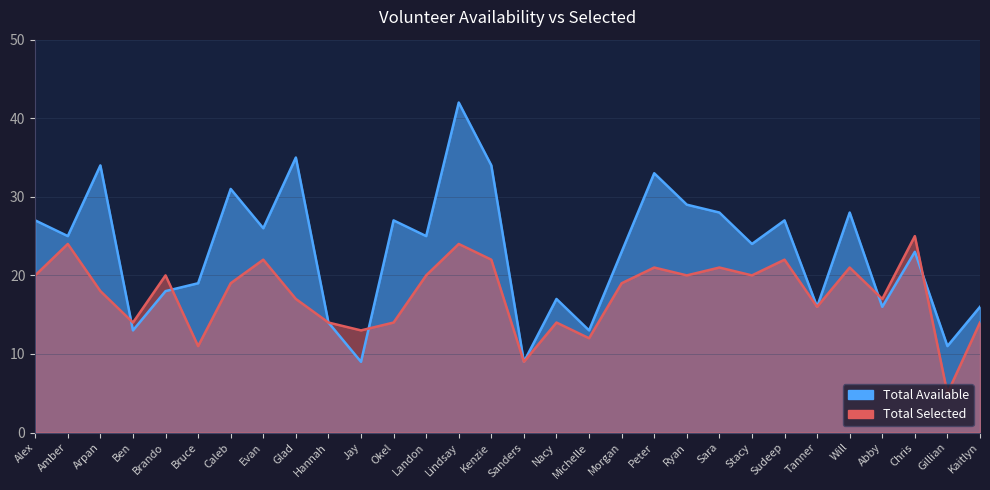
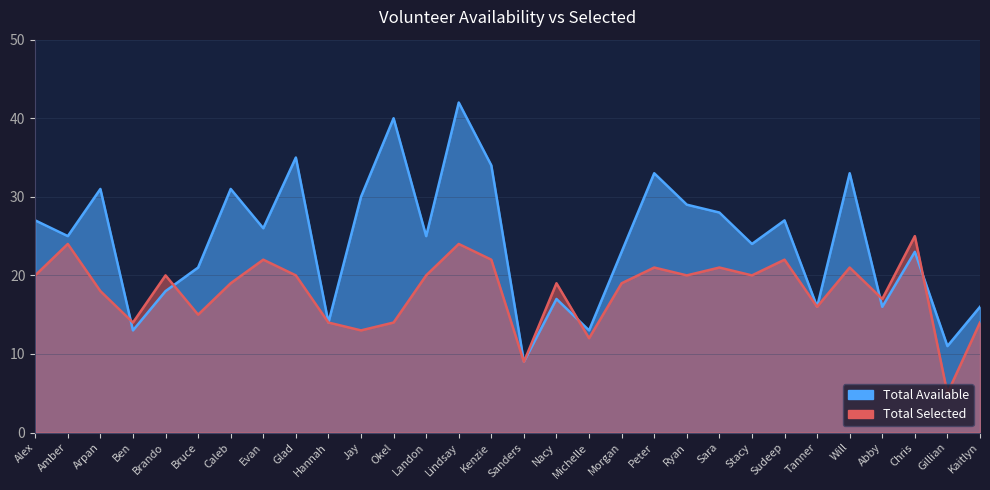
Total Available, Arpan: 34 -> 31
Total Available, Bruce: 19 -> 21
Total Selected, Bruce: 11 -> 15
Total Selected, Glad: 17 -> 20
Total Available, Jay: 9 -> 30
Total Available, Okel: 27 -> 40
Total Selected, Nacy: 14 -> 19
Total Available, Will: 28 -> 33
